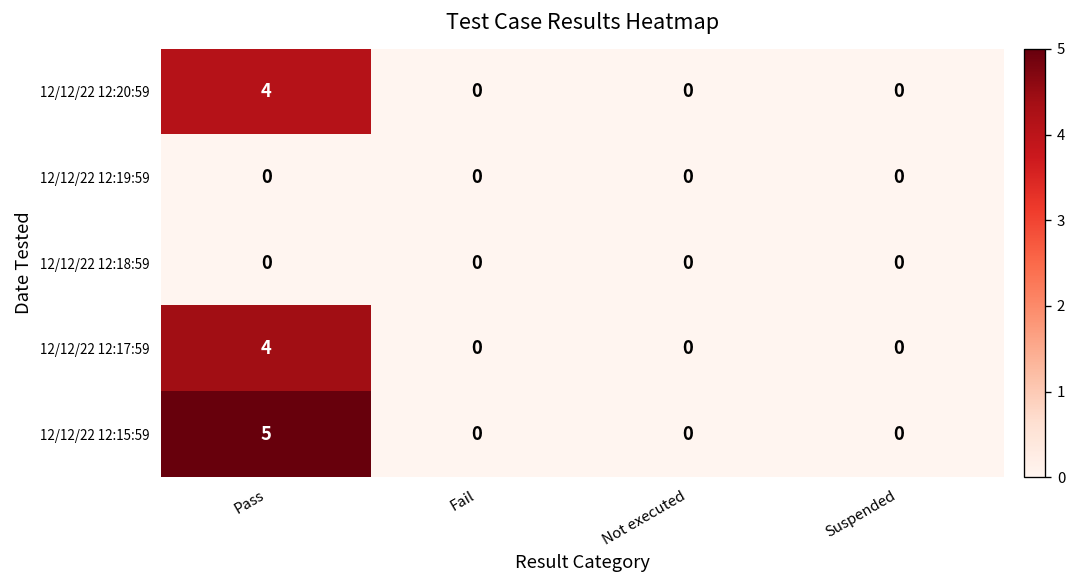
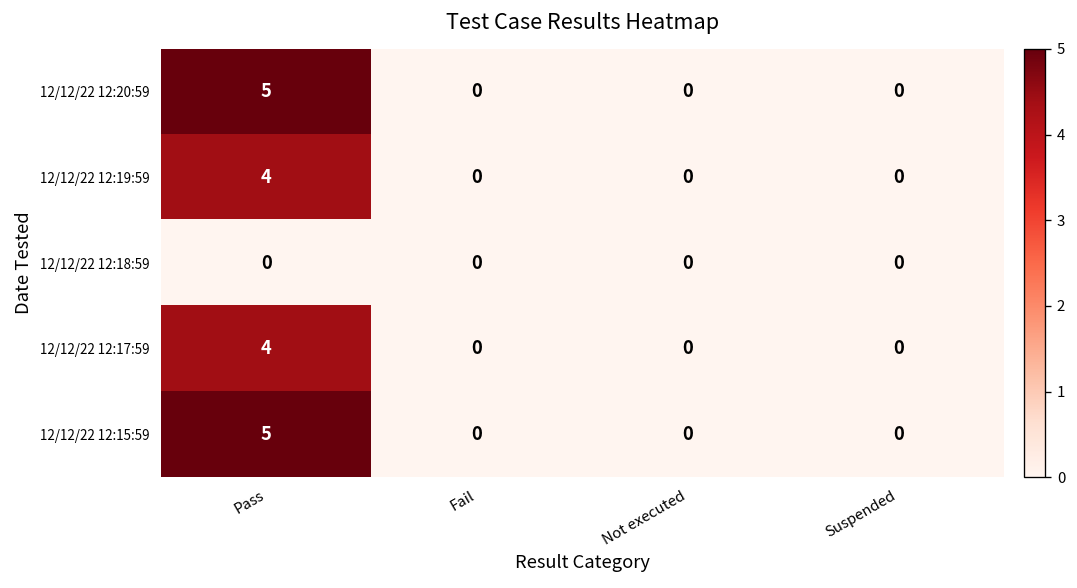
12/12/22 12:20:59, Pass: 4 -> 5
12/12/22 12:19:59, Pass: 0 -> 4
